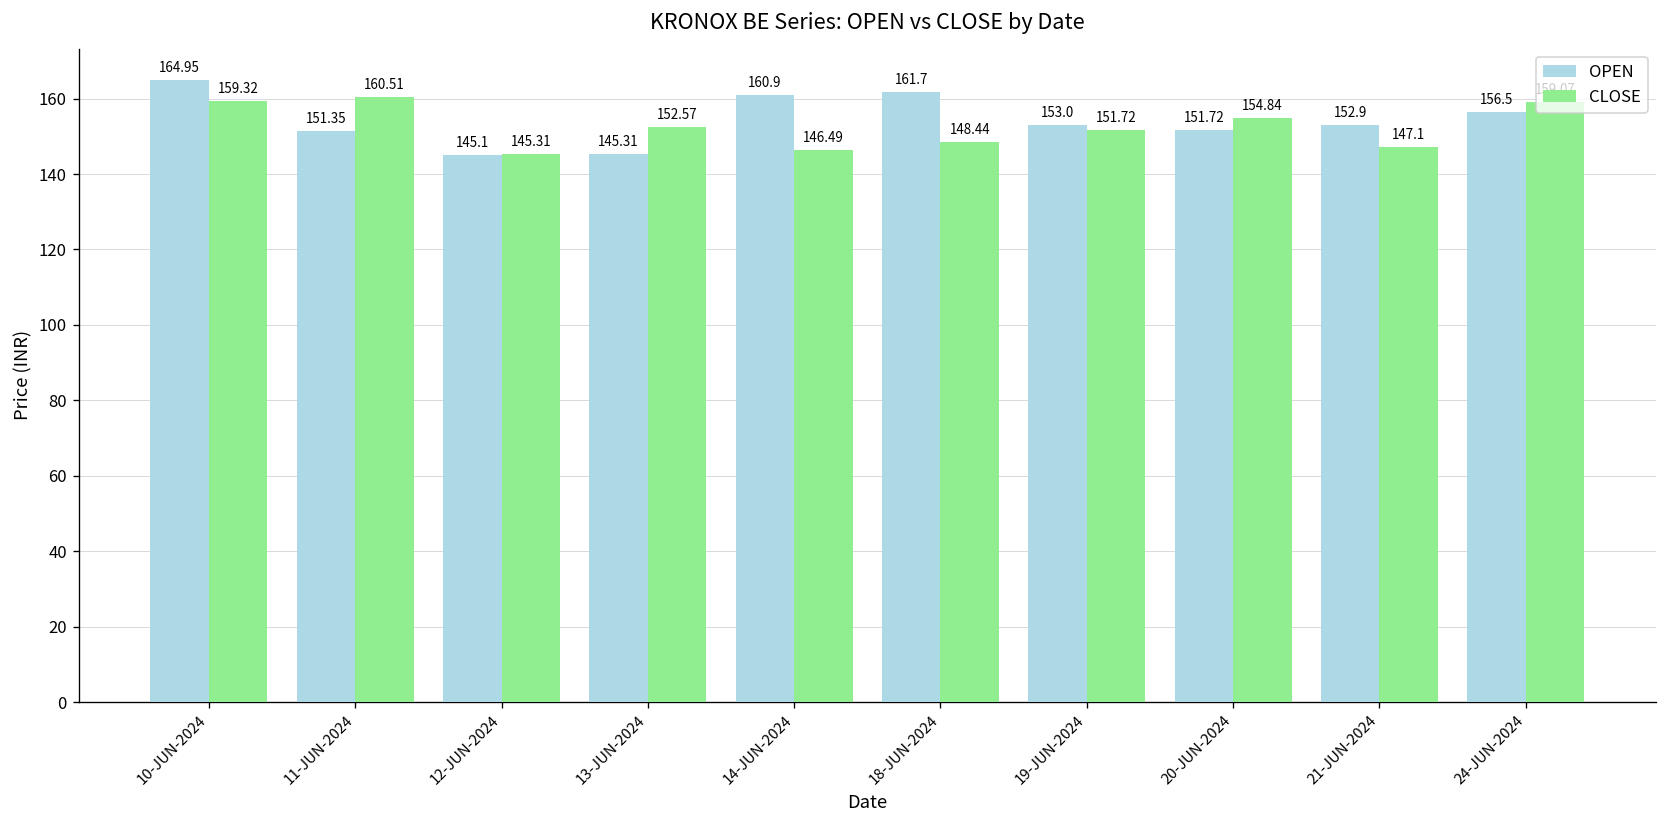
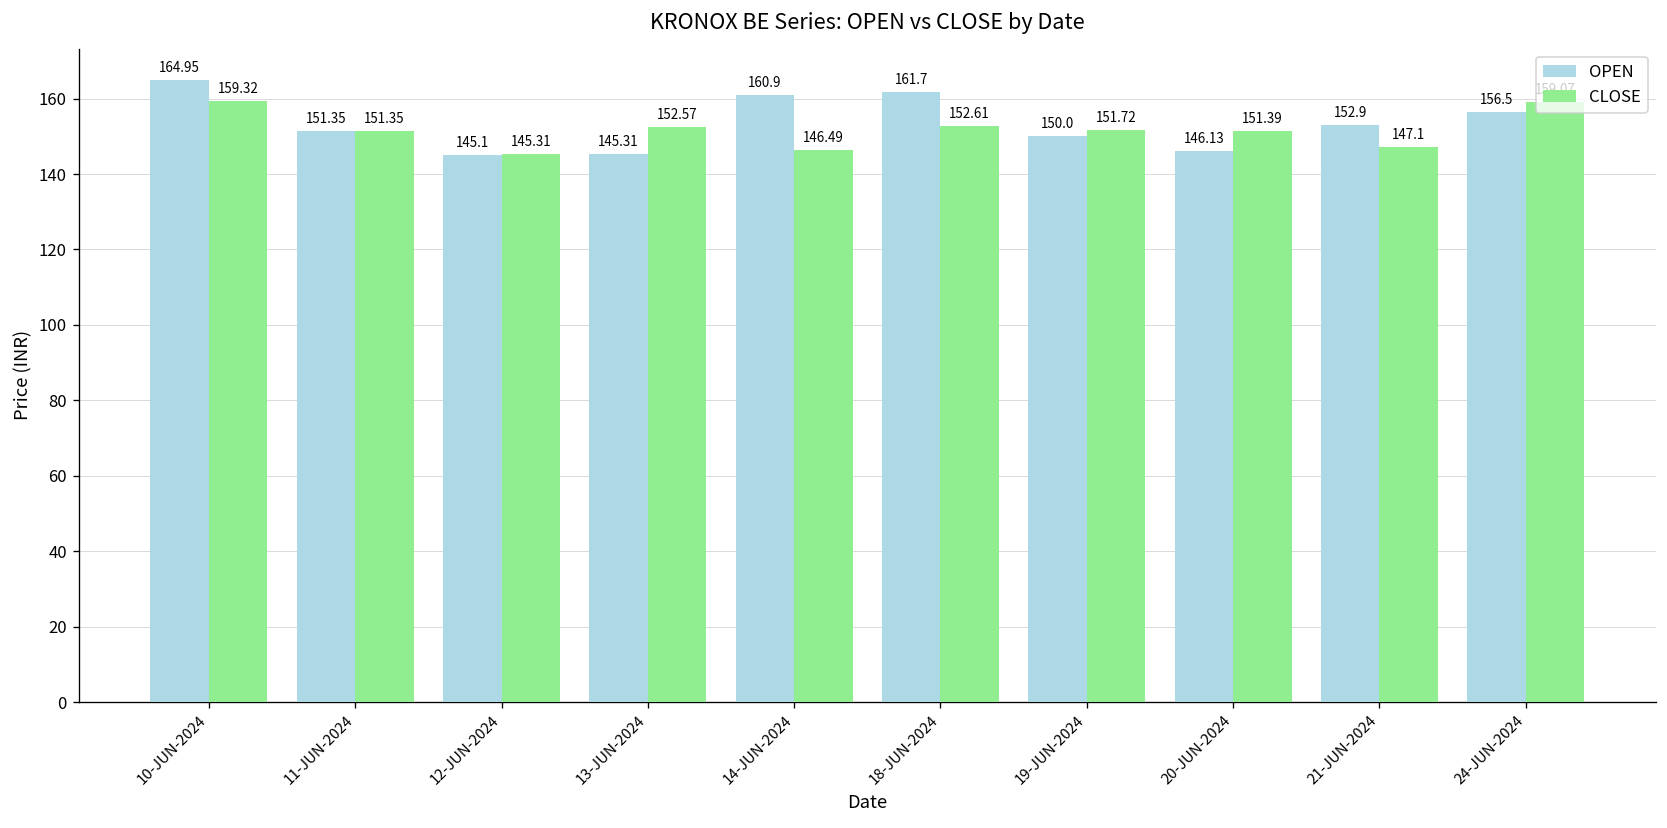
CLOSE, 11-JUN-2024: 160.51 -> 151.35
CLOSE, 18-JUN-2024: 148.44 -> 152.61
OPEN, 19-JUN-2024: 153.0 -> 150.0
OPEN, 20-JUN-2024: 151.72 -> 146.13
CLOSE, 20-JUN-2024: 154.84 -> 151.39
